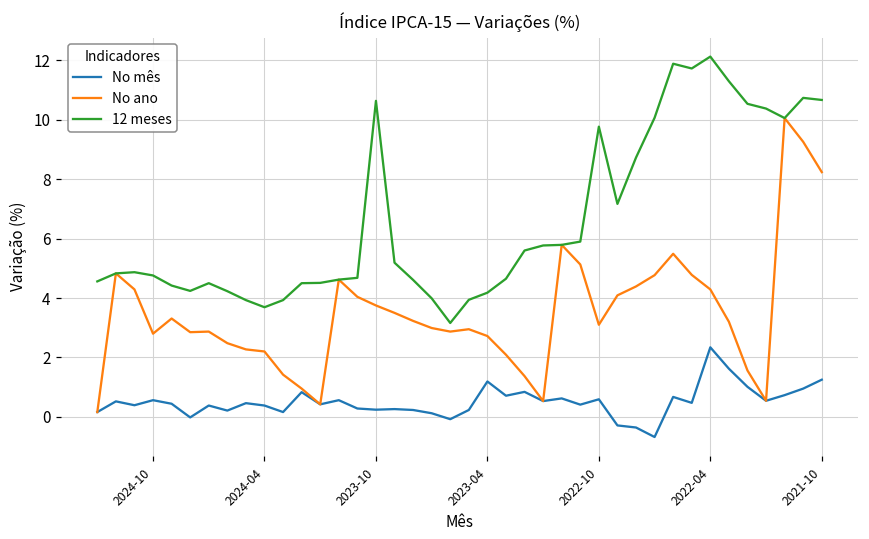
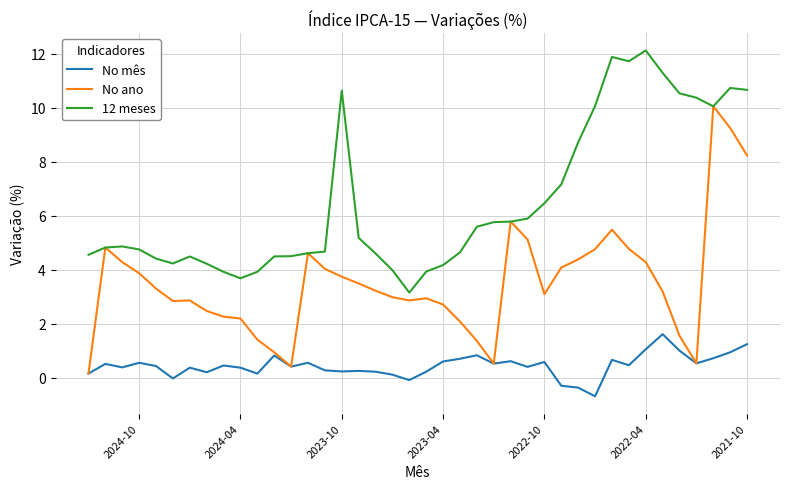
No ano, 2024-10: 2.8 -> 3.9
No mês, 2023-04: 1.2 -> 0.6
12 meses, 2022-10: 9.8 -> 6.5
No mês, 2022-04: 2.3 -> 1.1
